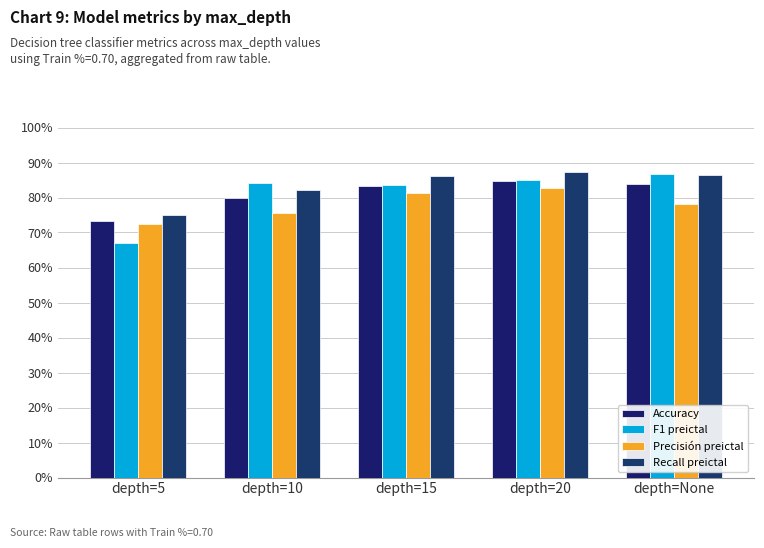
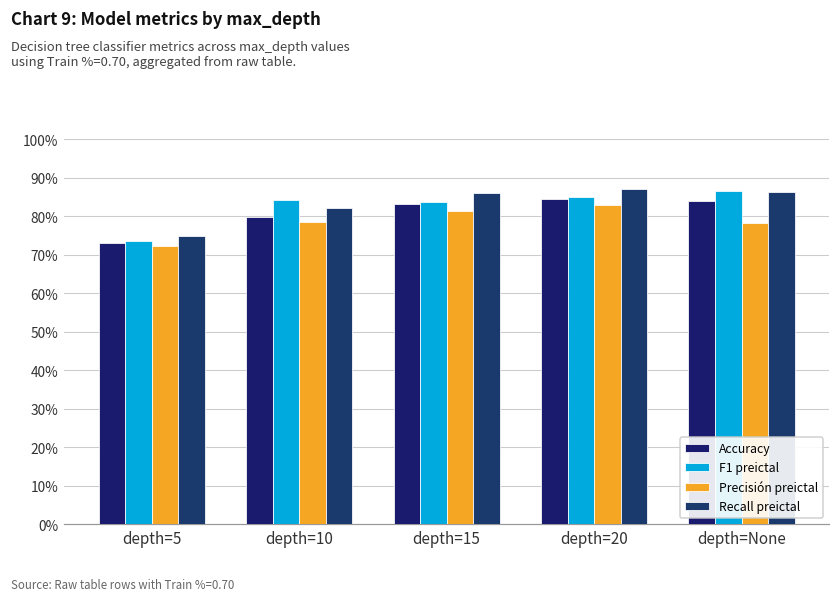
F1 preictal, depth=5: 67% -> 74%
Precisión preictal, depth=10: 75% -> 79%
